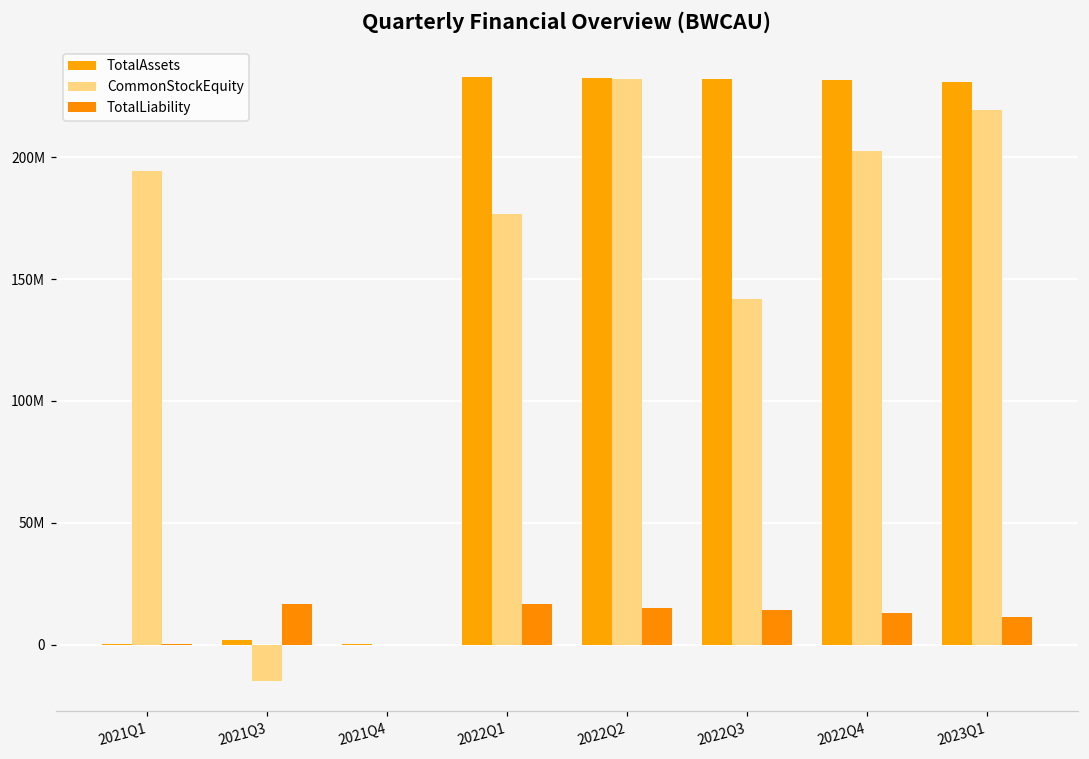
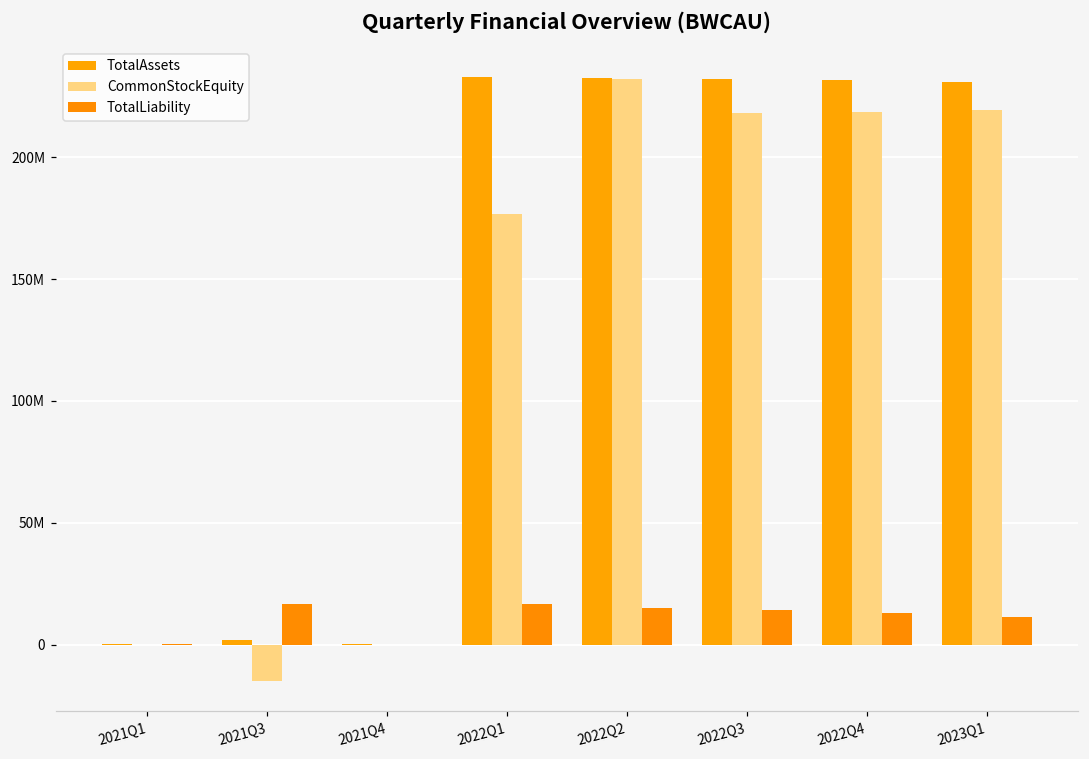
CommonStockEquity, 2021Q1: 194000000 -> 0
CommonStockEquity, 2022Q3: 142000000 -> 218000000
CommonStockEquity, 2022Q4: 202000000 -> 219000000
